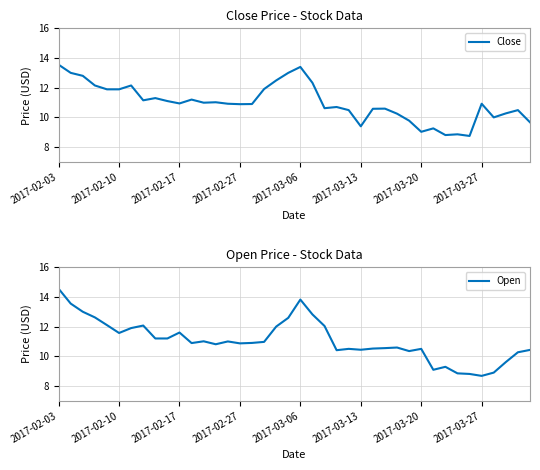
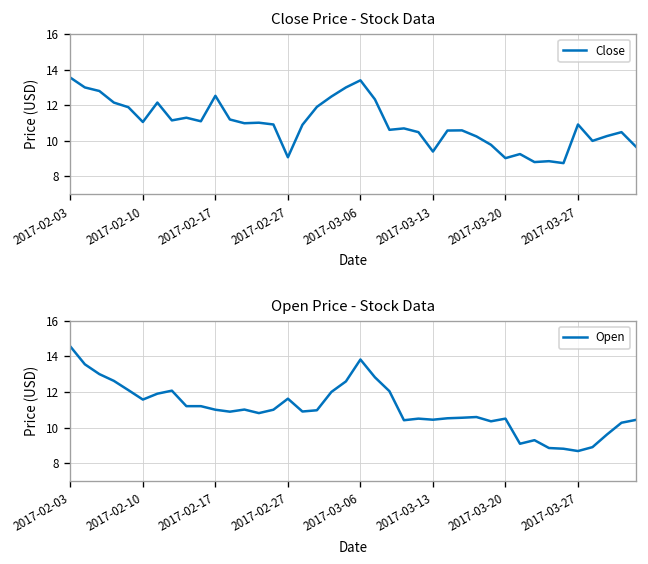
Close Price - Stock Data, 2017-02-10: 11.9 -> 11.1
Close Price - Stock Data, 2017-02-17: 10.9 -> 12.5
Close Price - Stock Data, 2017-02-27: 10.9 -> 9.1
Open Price - Stock Data, 2017-02-17: 11.6 -> 11.0
Open Price - Stock Data, 2017-02-27: 10.9 -> 11.6
